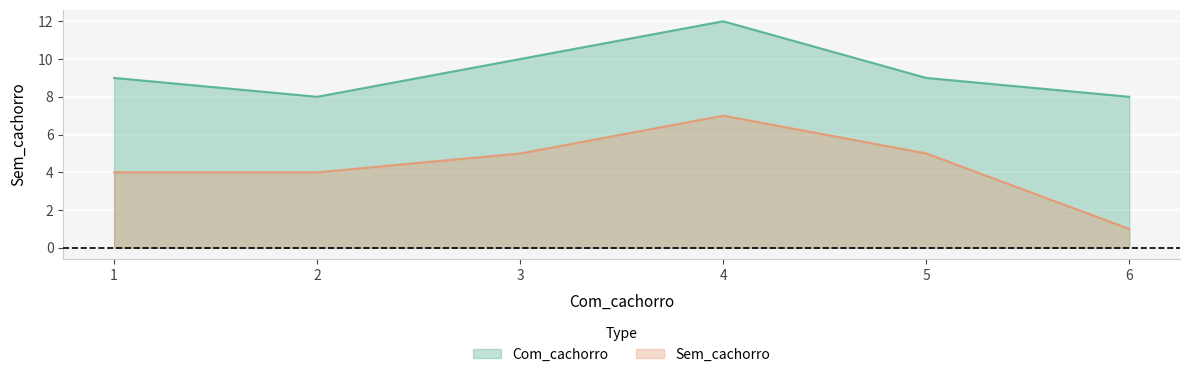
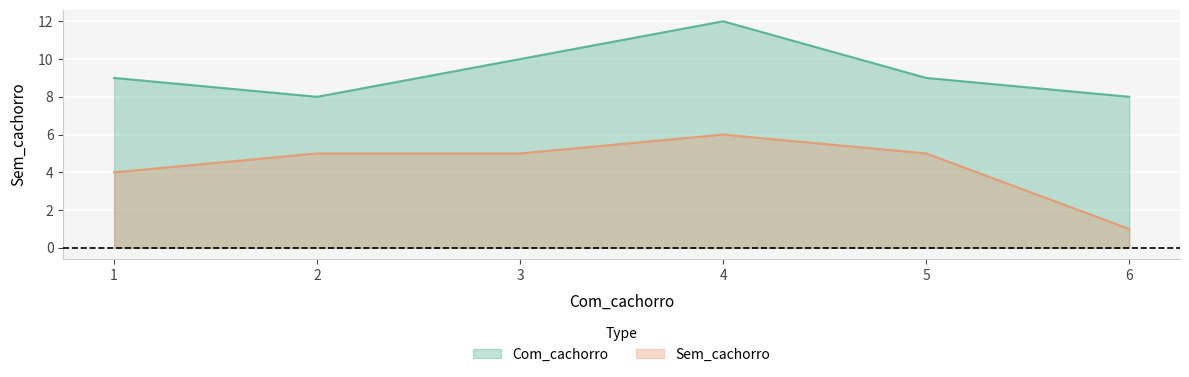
Sem_cachorro, 2: 4 -> 5
Sem_cachorro, 4: 7 -> 6
